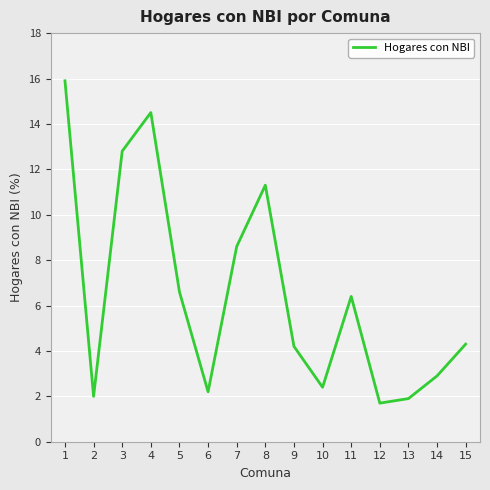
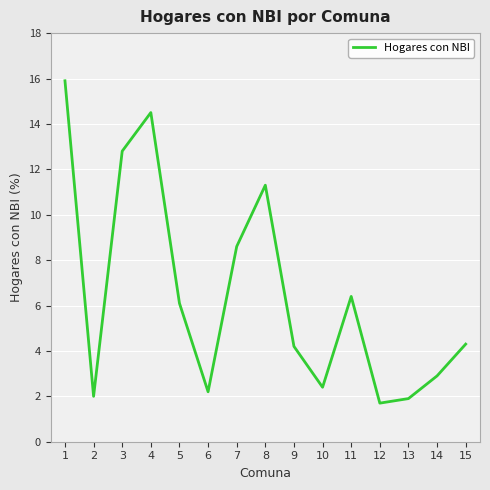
5: 6.6 -> 6.1
